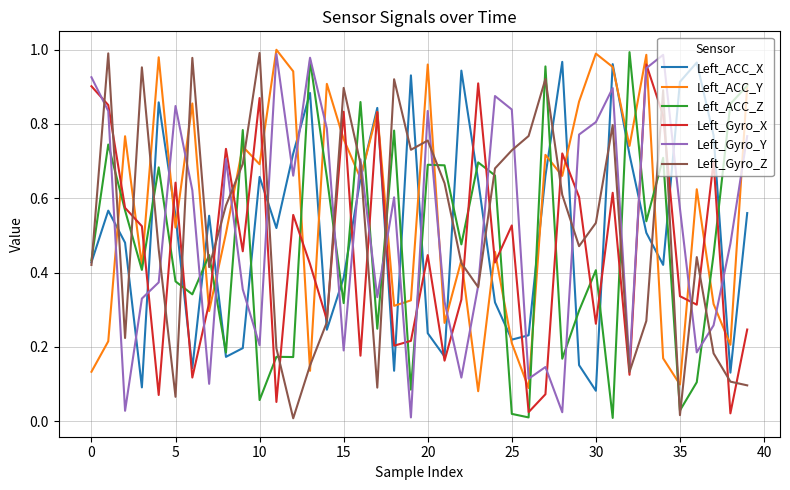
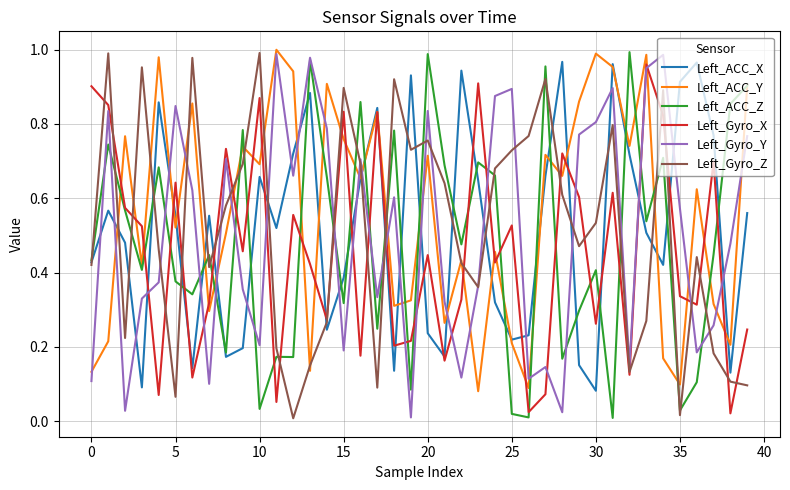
Left_Gyro_Y, 0: 0.93 -> 0.11
Left_ACC_Z, 10: 0.06 -> 0.03
Left_ACC_Y, 20: 0.96 -> 0.71
Left_ACC_Z, 20: 0.69 -> 0.99
Left_Gyro_Y, 25: 0.84 -> 0.89
